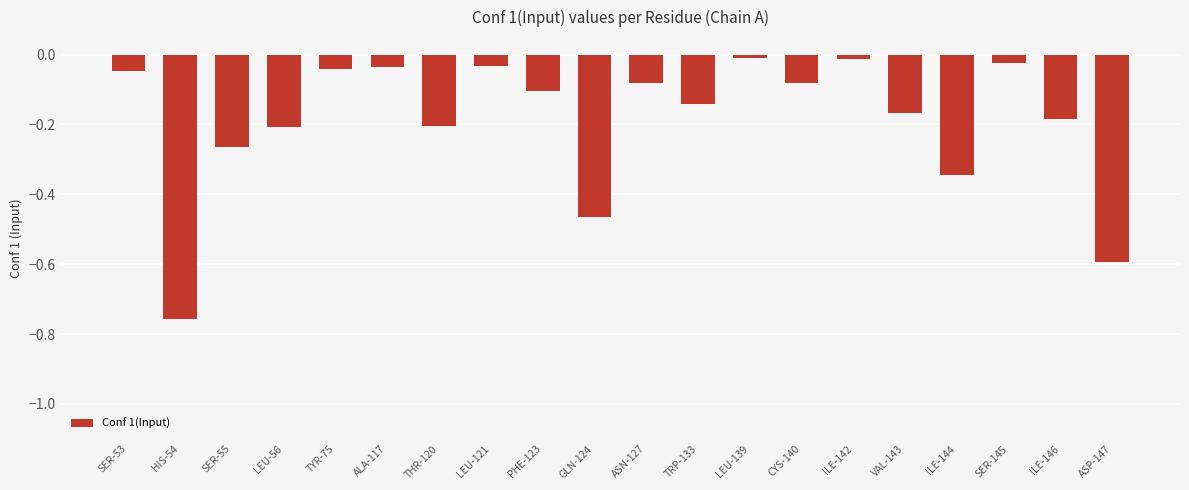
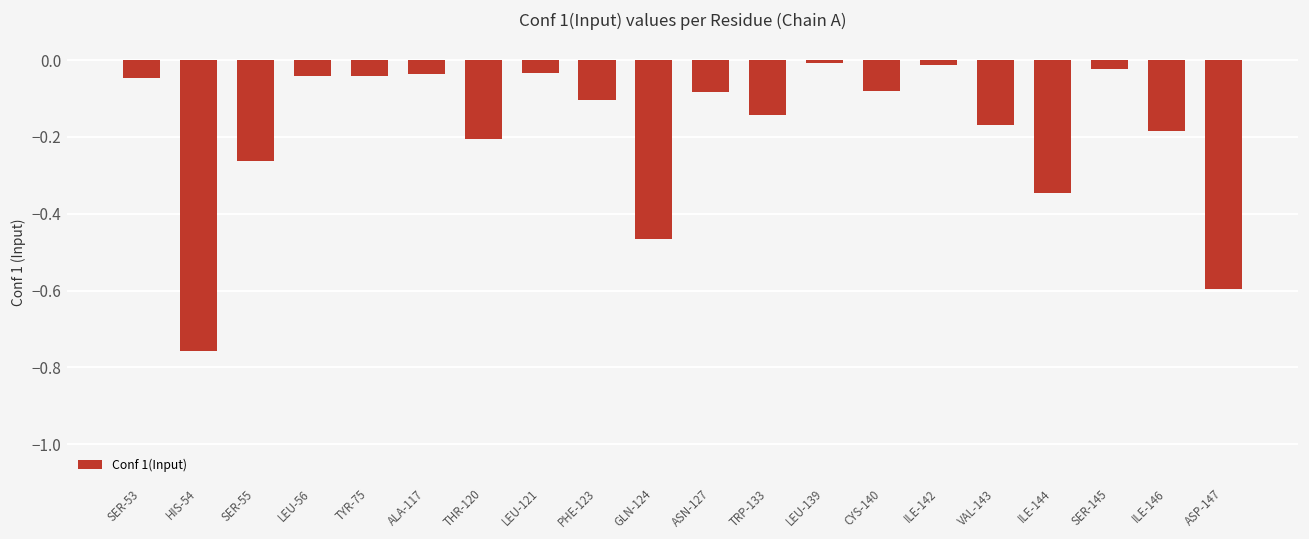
LEU-56: -0.21 -> -0.04
